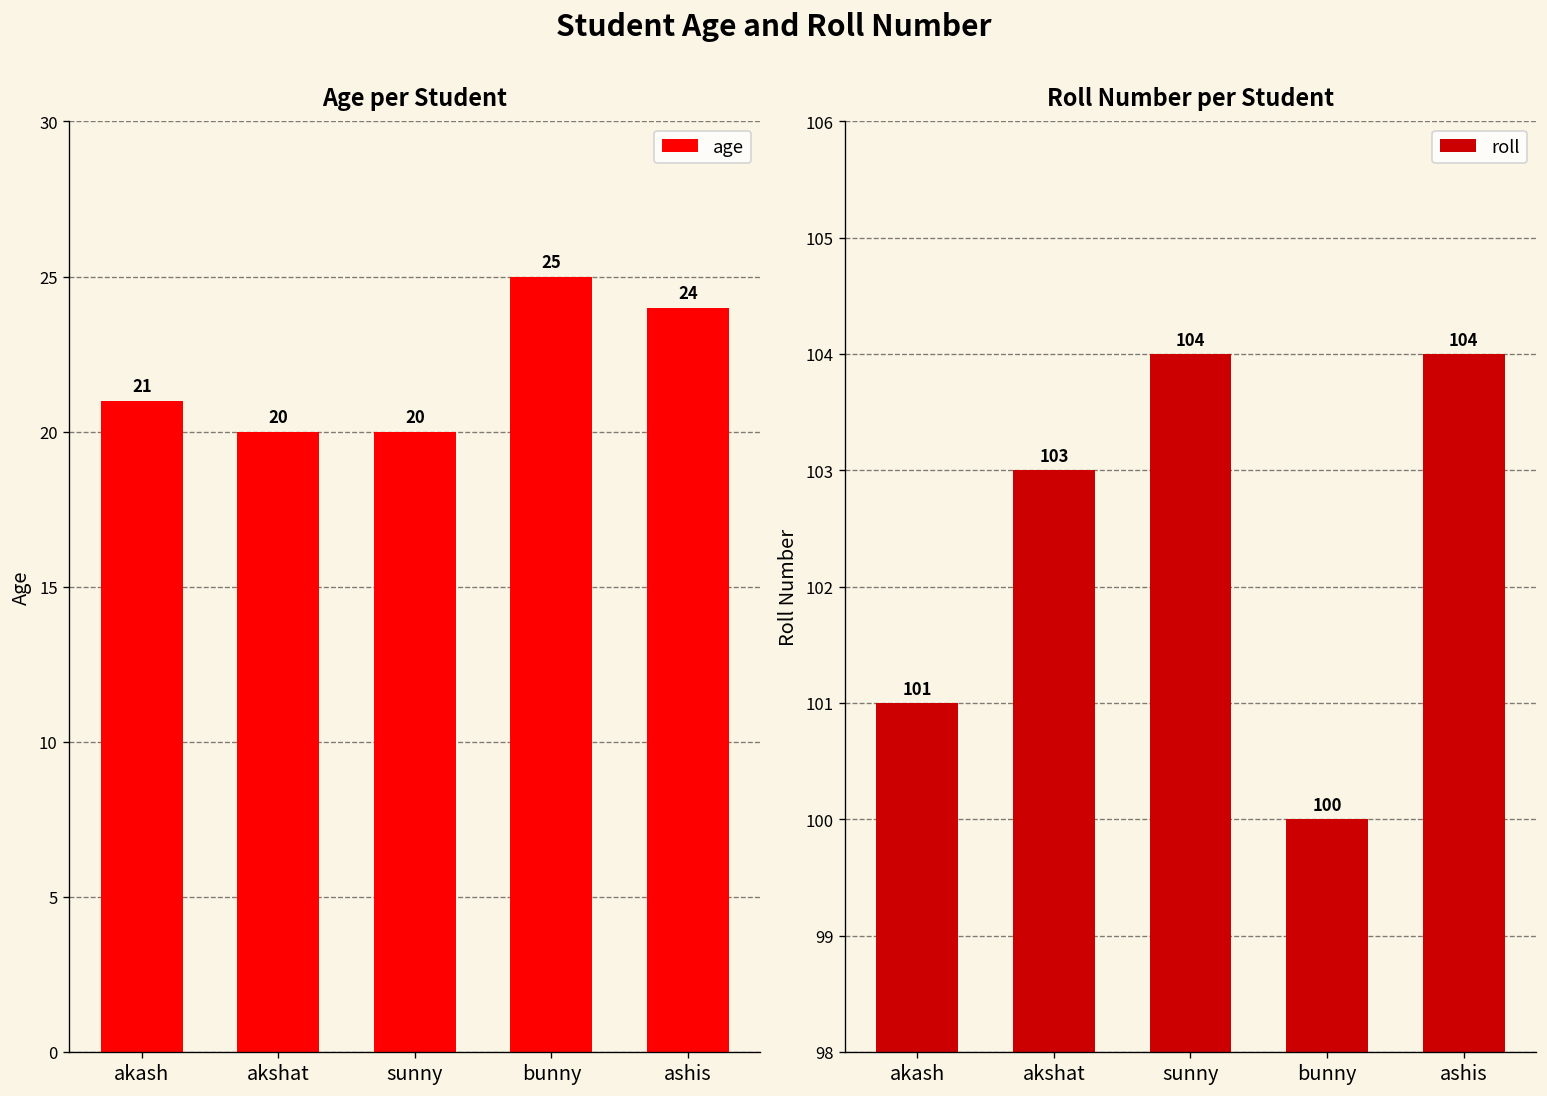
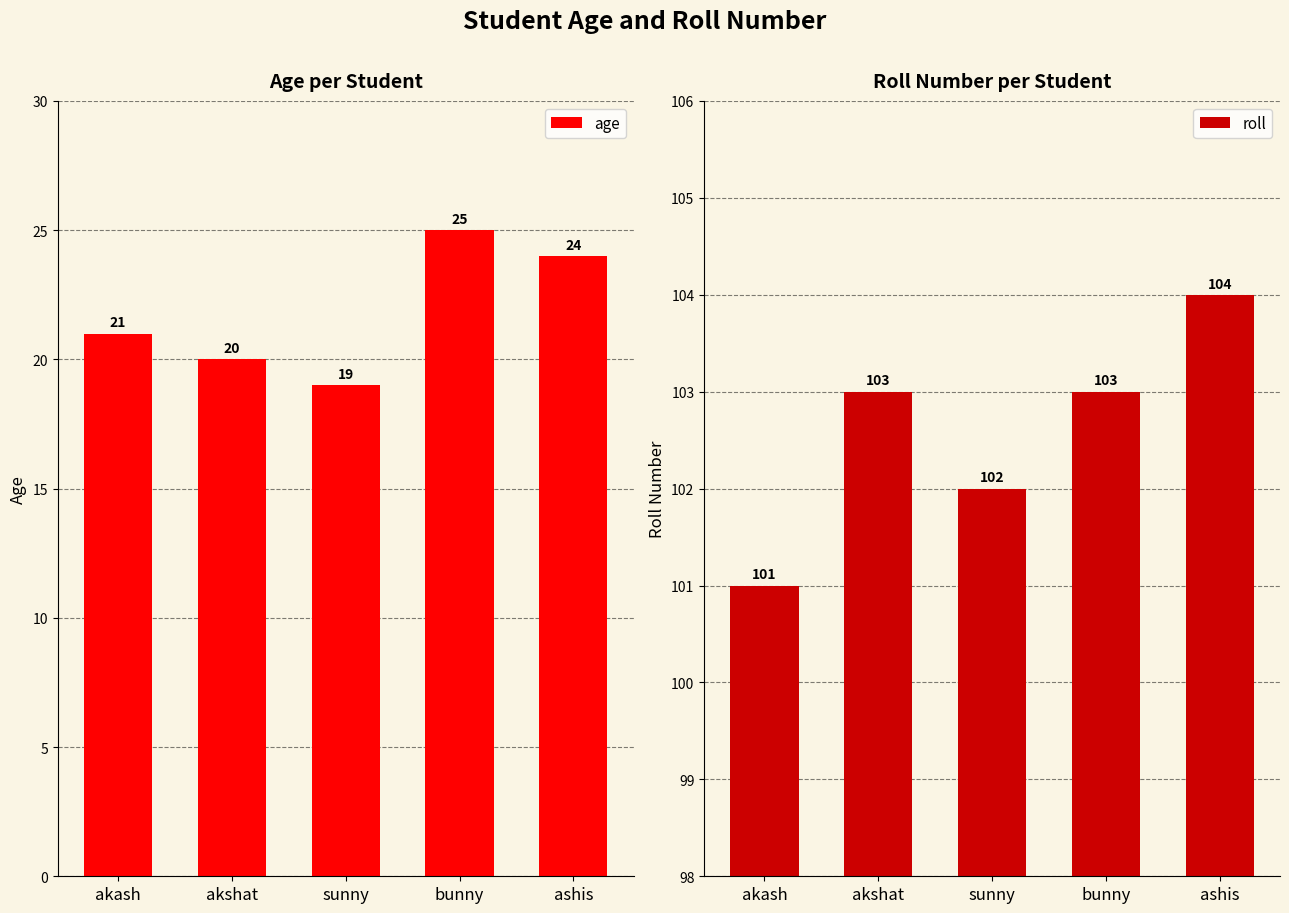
Age per Student, sunny: 20 -> 19
Roll Number per Student, sunny: 104 -> 102
Roll Number per Student, bunny: 100 -> 103
